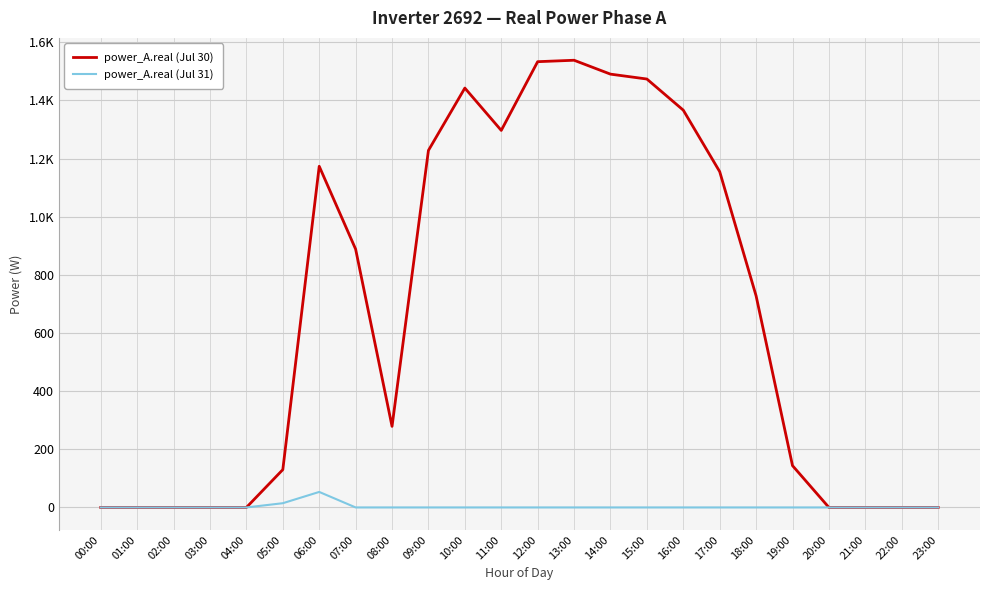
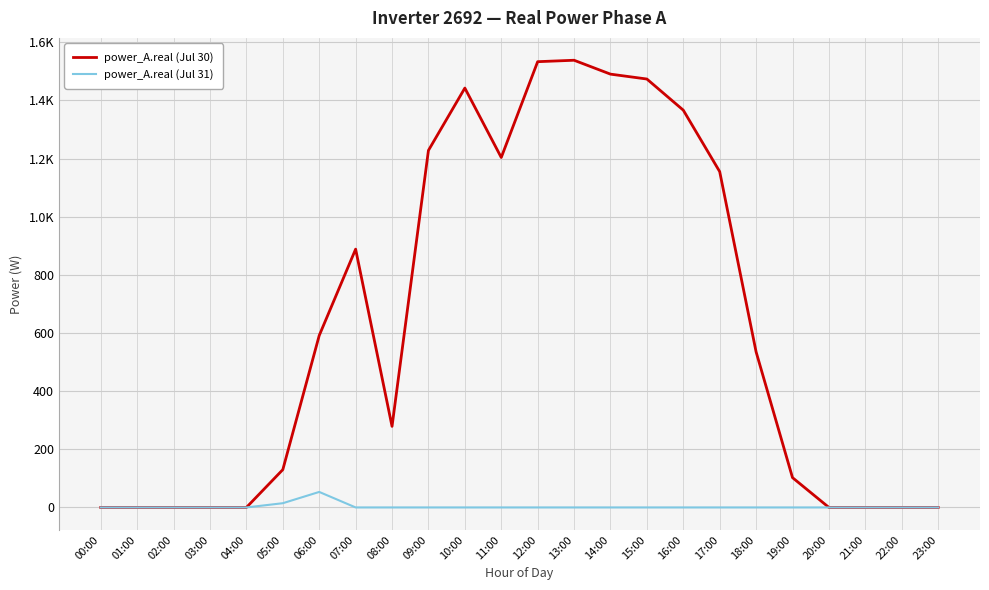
power_A.real (Jul 30), 06:00: 1170 -> 590
power_A.real (Jul 30), 11:00: 1300 -> 1200
power_A.real (Jul 30), 18:00: 730 -> 540
power_A.real (Jul 30), 19:00: 140 -> 100
